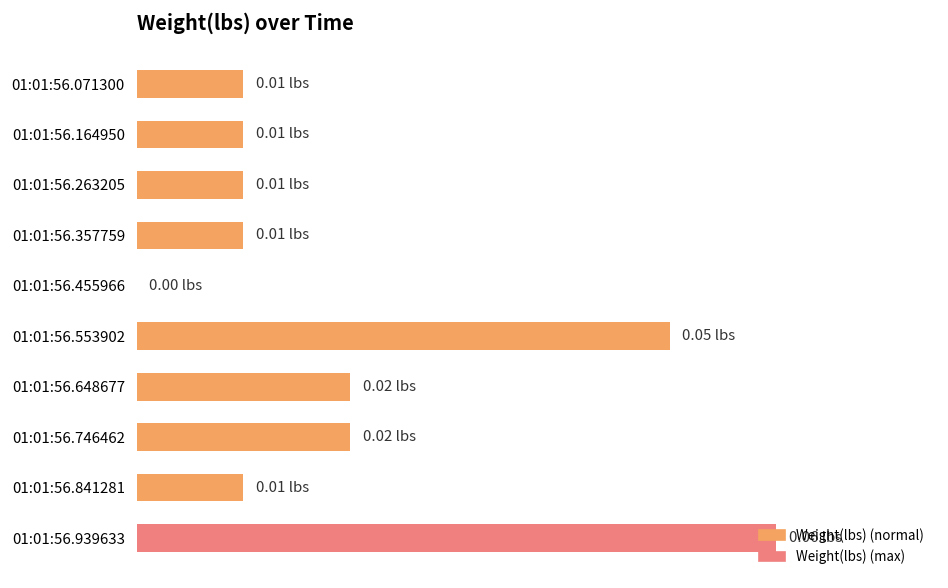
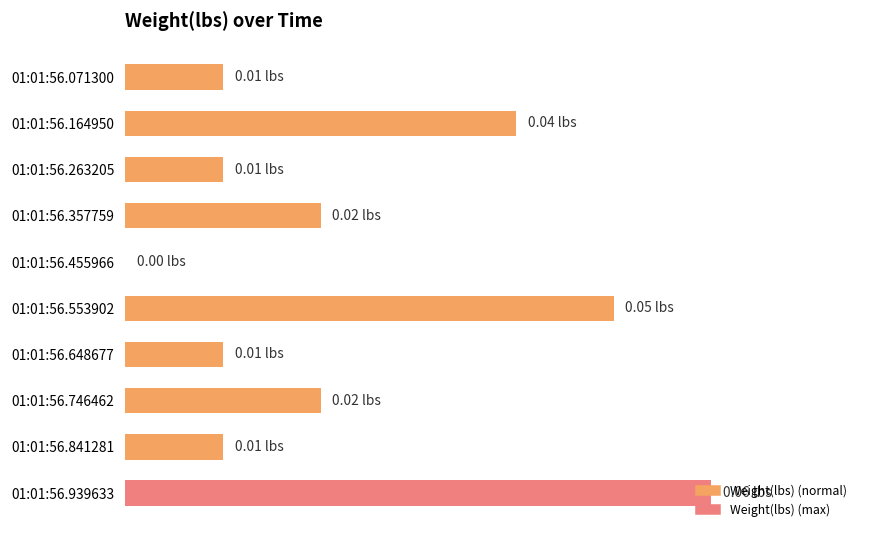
01:01:56.164950: 0.01 -> 0.04
01:01:56.357759: 0.01 -> 0.02
01:01:56.648677: 0.02 -> 0.01
